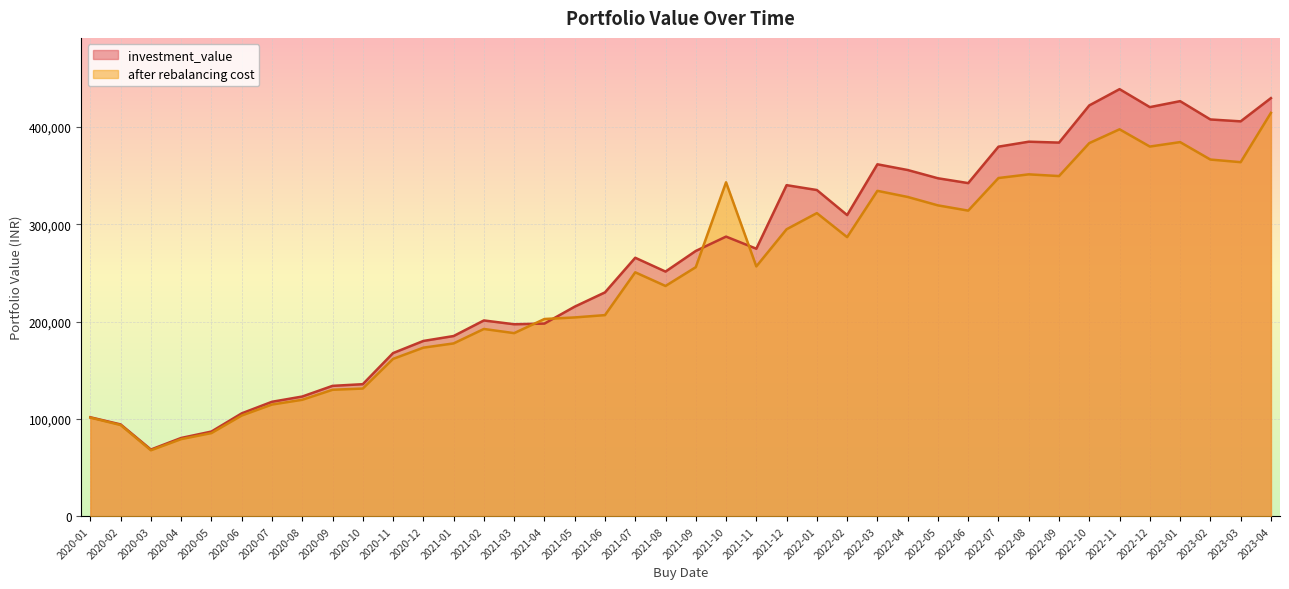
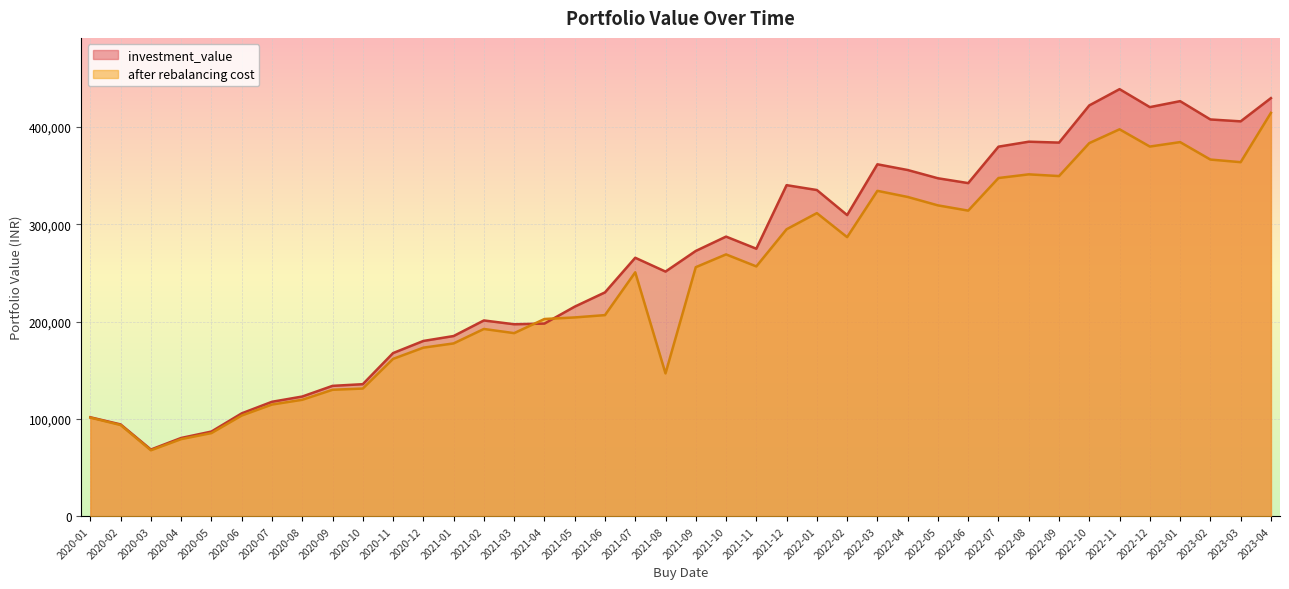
after rebalancing cost, 2021-08: 240,000 -> 150,000
after rebalancing cost, 2021-10: 340,000 -> 270,000
